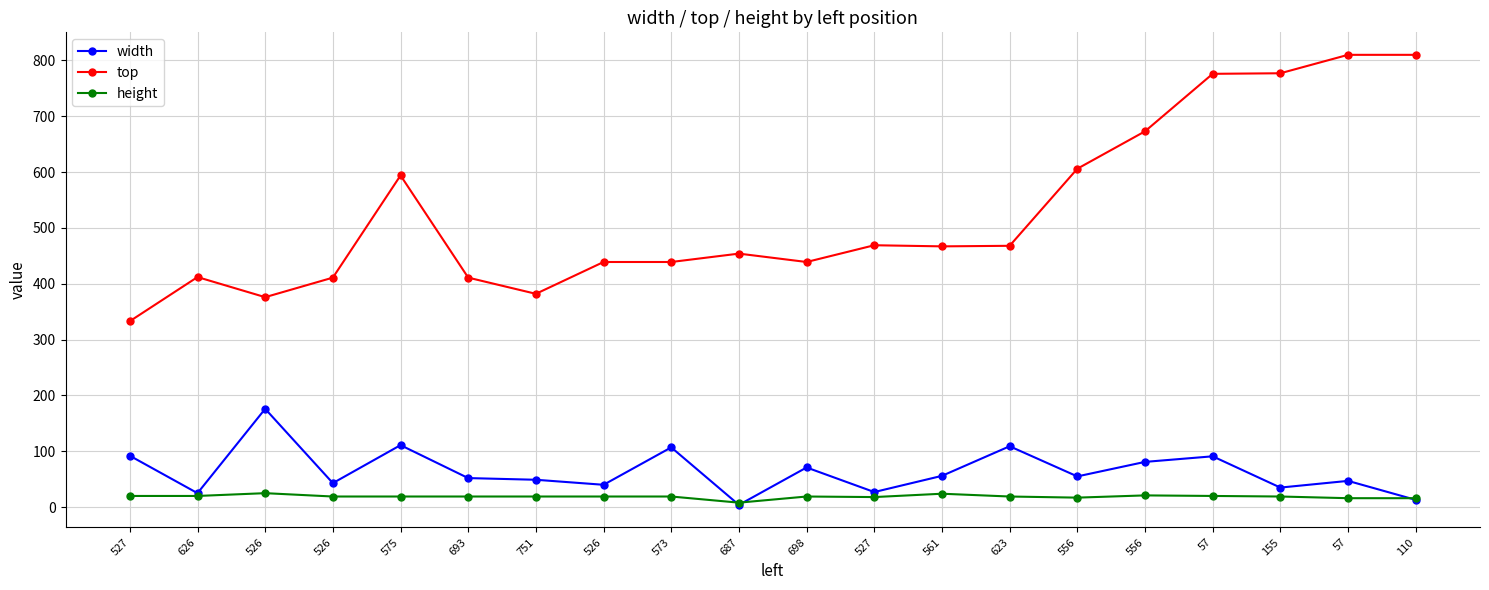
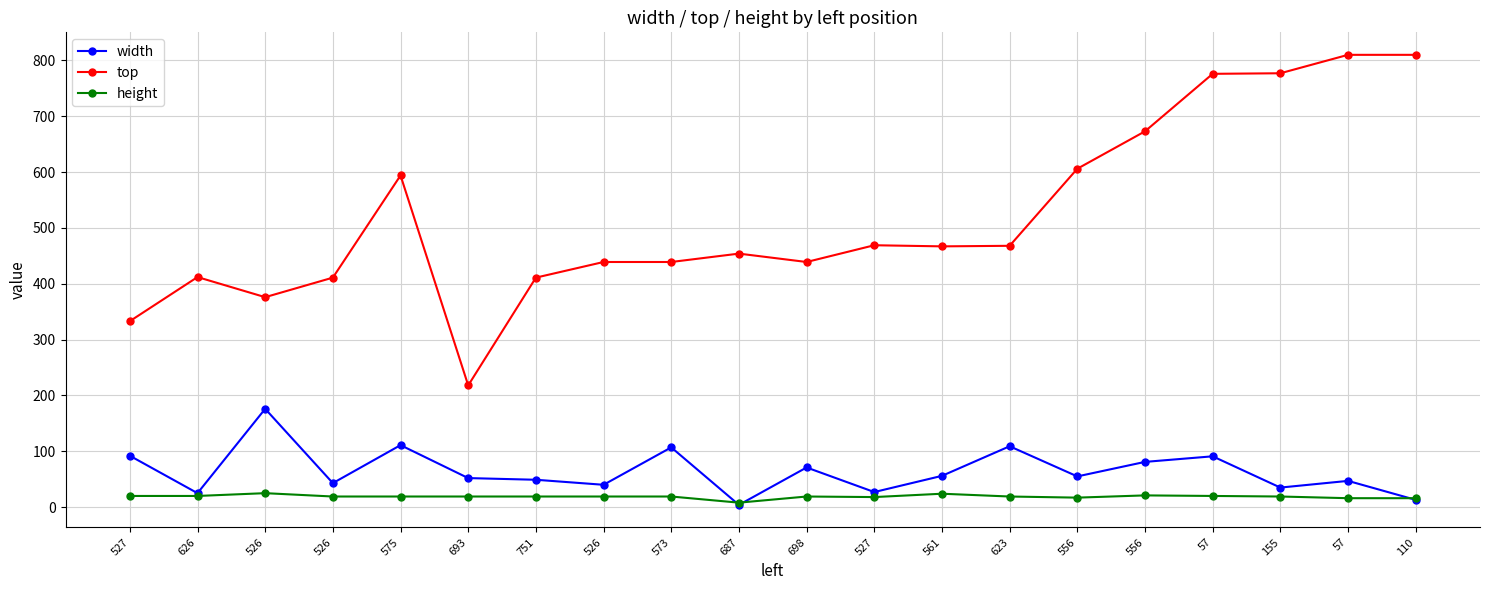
top, 693: 410 -> 220
top, 751: 380 -> 410
